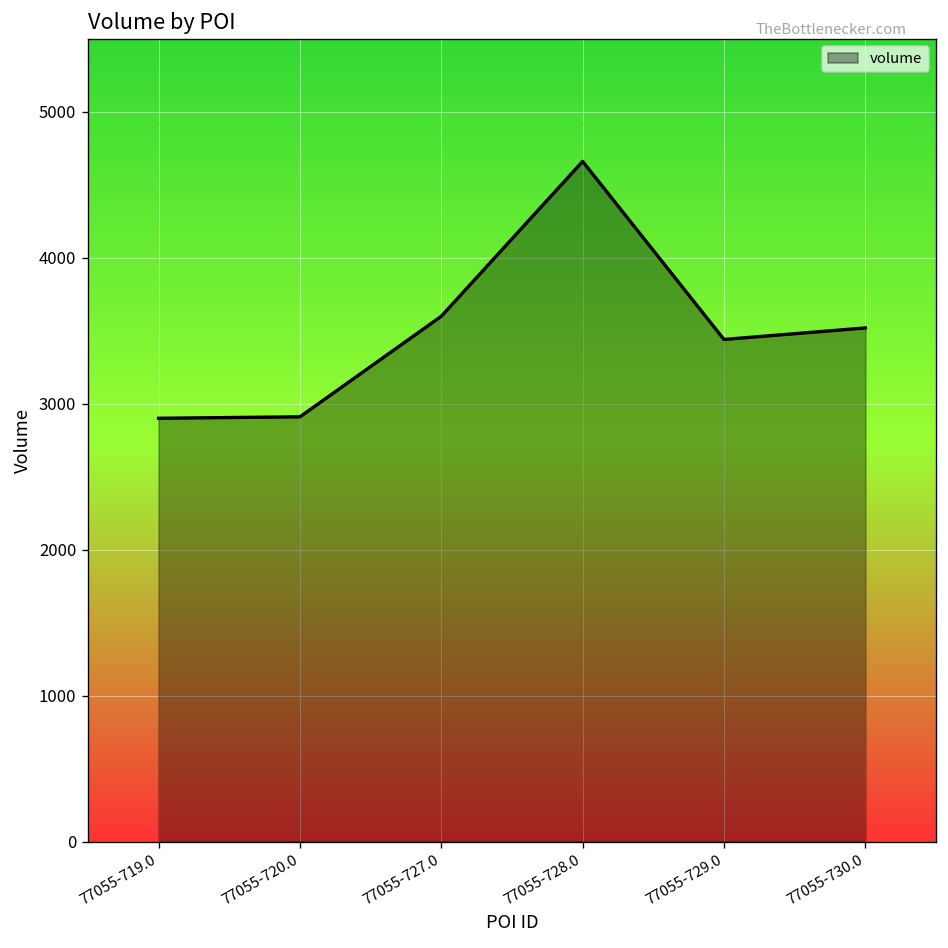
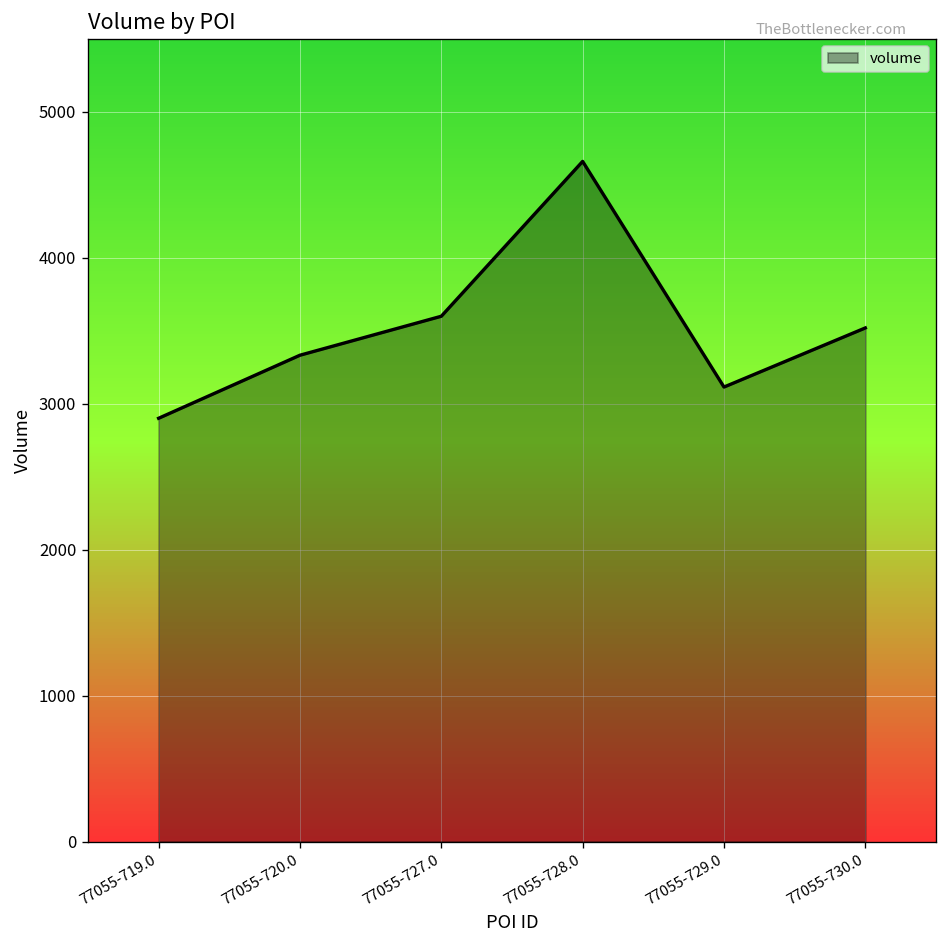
77055-720.0: 2910 -> 3330
77055-729.0: 3440 -> 3110
